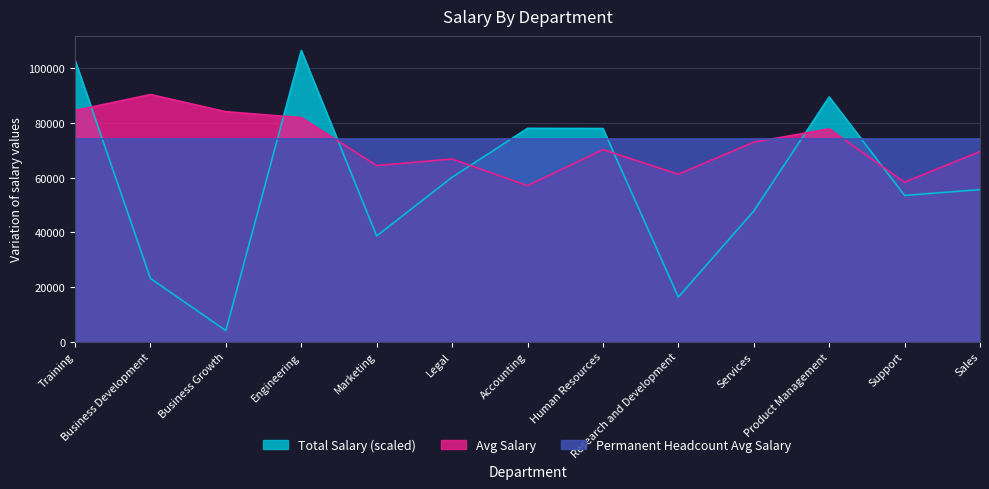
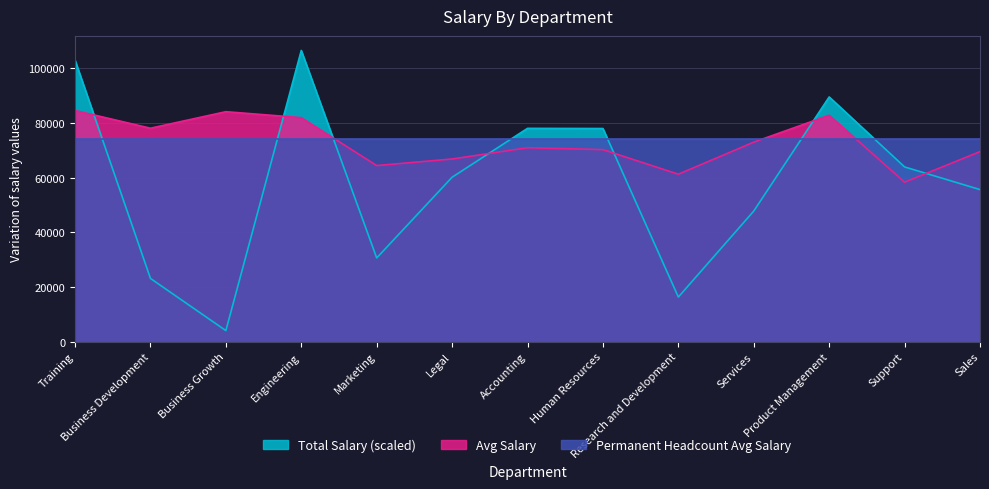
Avg Salary, Business Development: 90000 -> 78000
Total Salary (scaled), Marketing: 39000 -> 31000
Avg Salary, Accounting: 57000 -> 71000
Avg Salary, Product Management: 78000 -> 83000
Total Salary (scaled), Support: 54000 -> 64000
